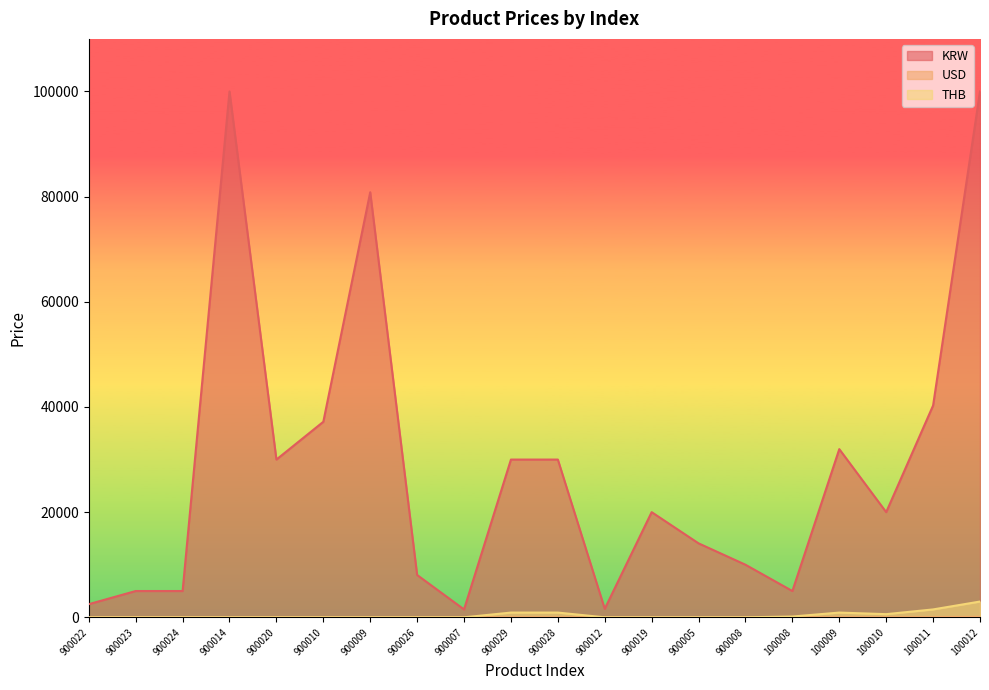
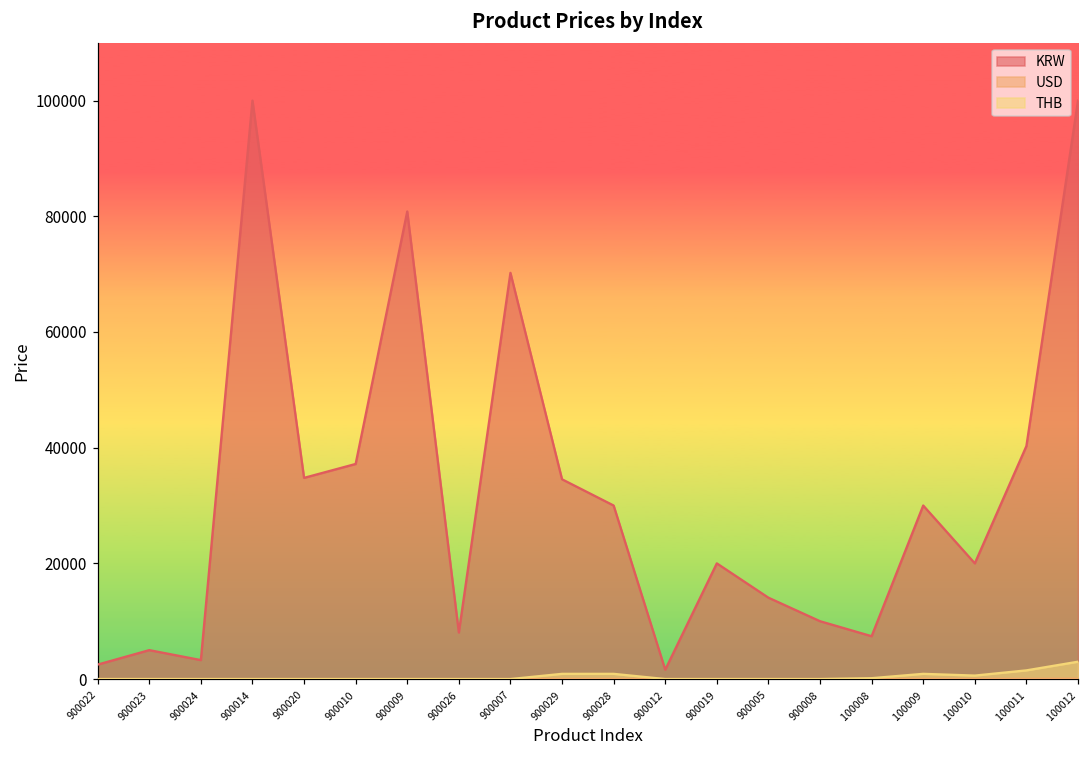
KRW, 900024: 5000 -> 3000
KRW, 900020: 30000 -> 35000
KRW, 900007: 2000 -> 70000
KRW, 900029: 30000 -> 35000
KRW, 100008: 5000 -> 7000
KRW, 100009: 32000 -> 30000
